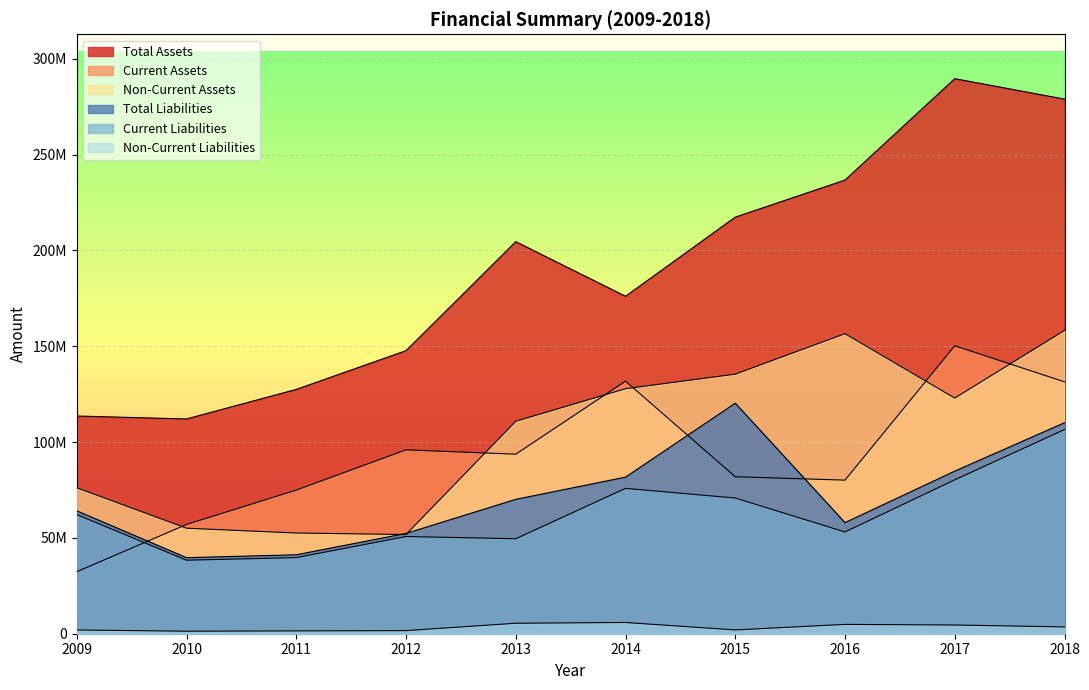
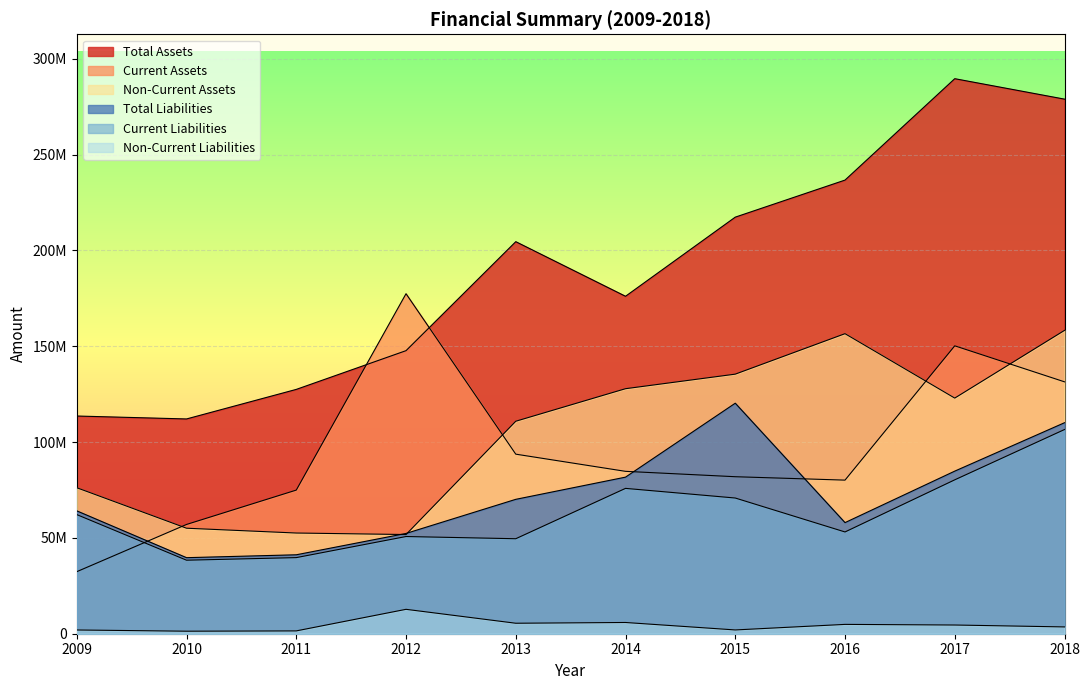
Current Assets, 2012: 96000000 -> 177000000
Non-Current Liabilities, 2012: 2000000 -> 13000000
Current Assets, 2014: 132000000 -> 85000000
